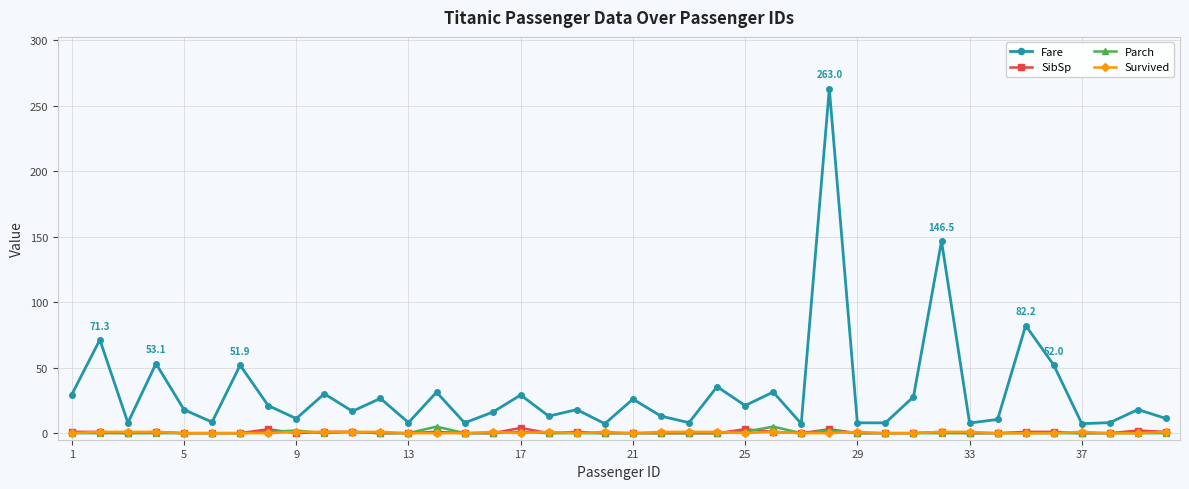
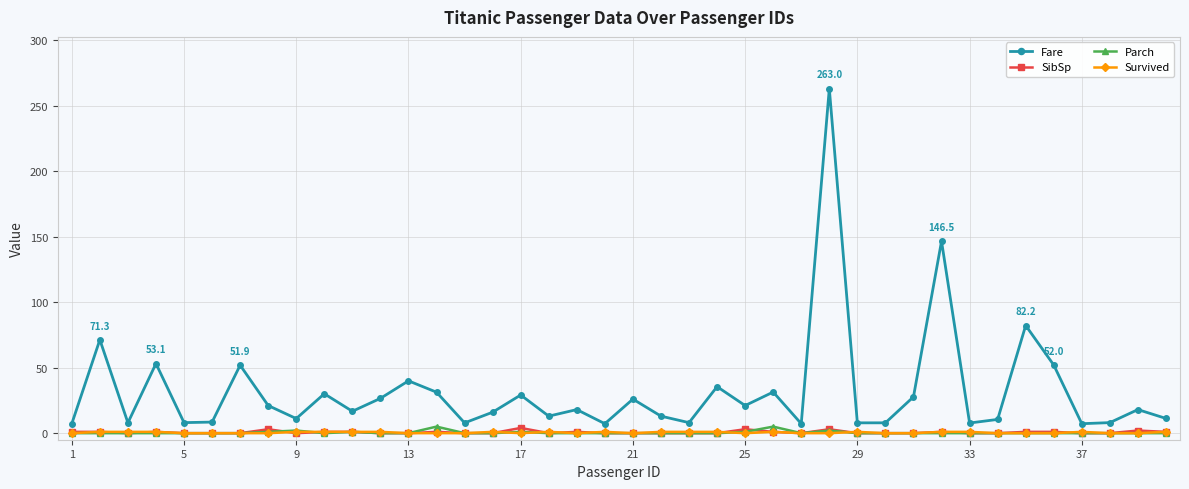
Fare, 1: 30 -> 7
Fare, 5: 18 -> 8
Fare, 13: 8 -> 40
